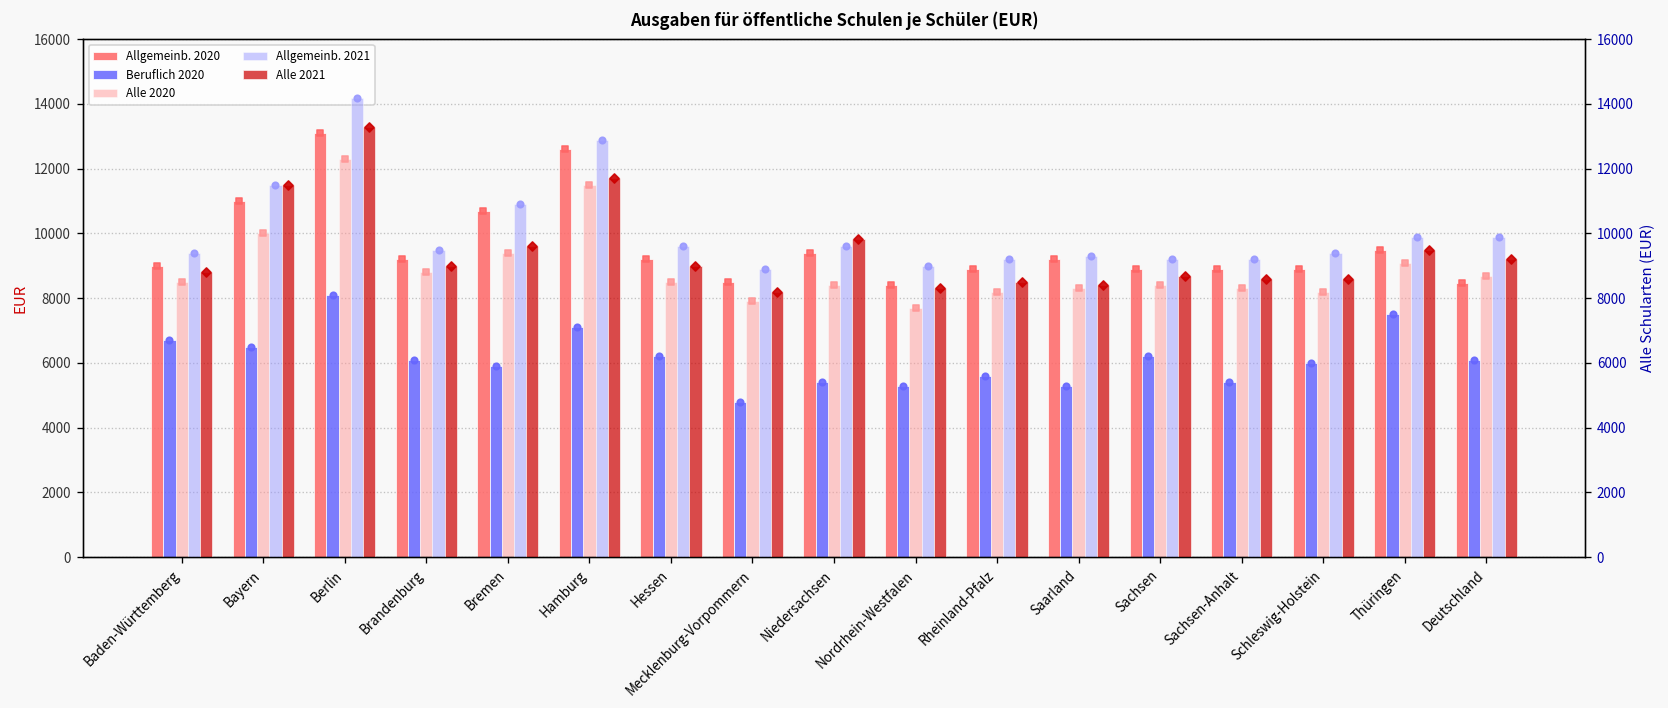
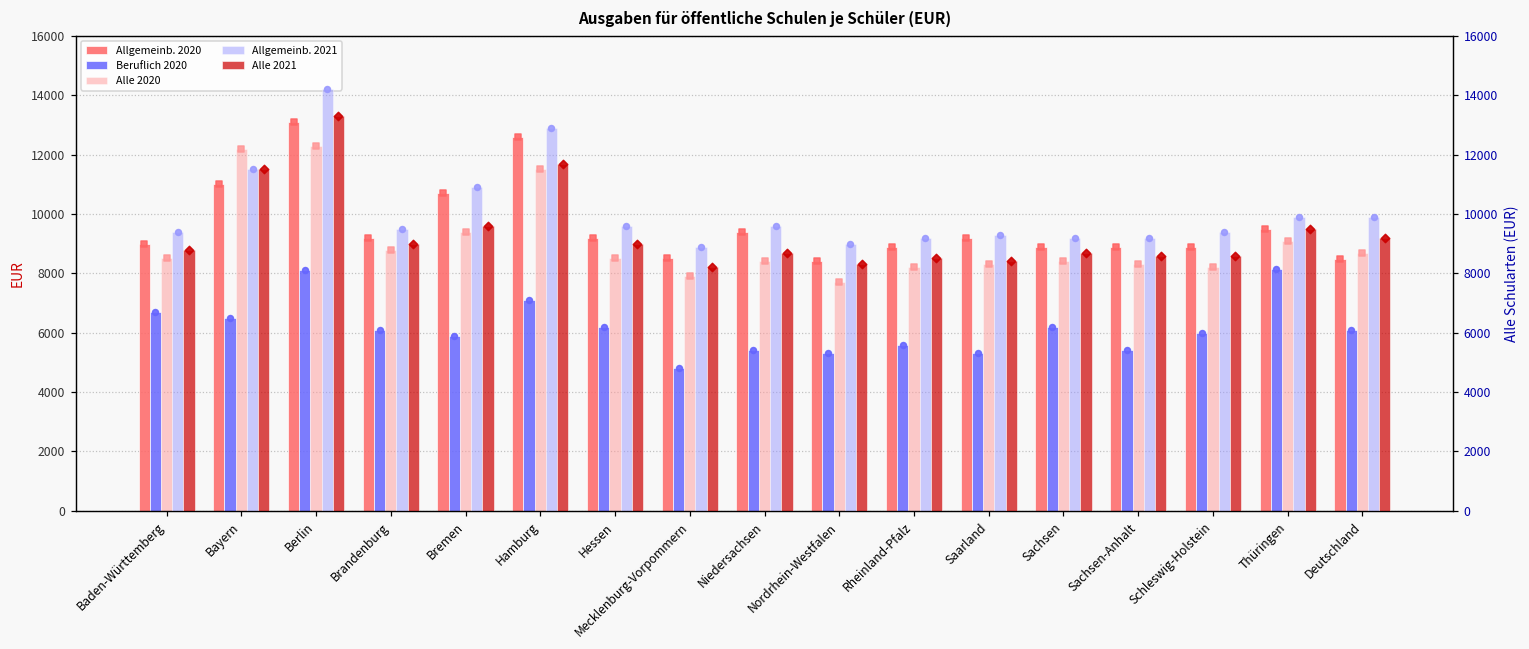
Alle 2020, Bayern: 10000 -> 12200
Beruflich 2020, Thüringen: 7500 -> 8100
Alle 2021, Niedersachsen: 9800 -> 8700
